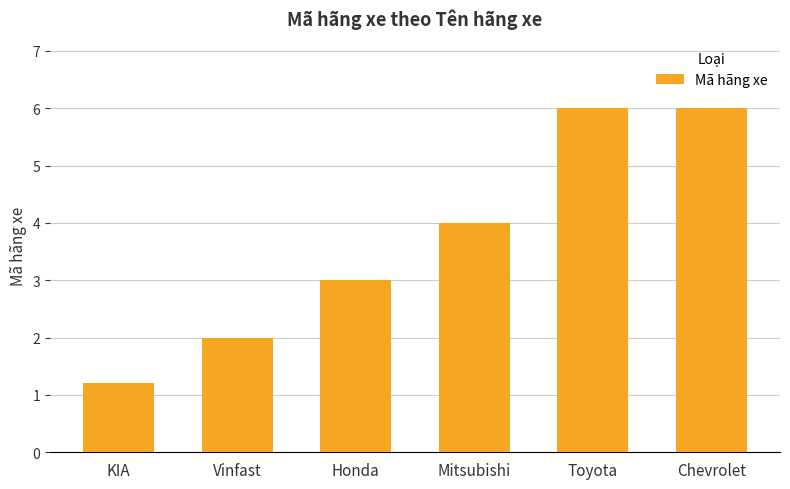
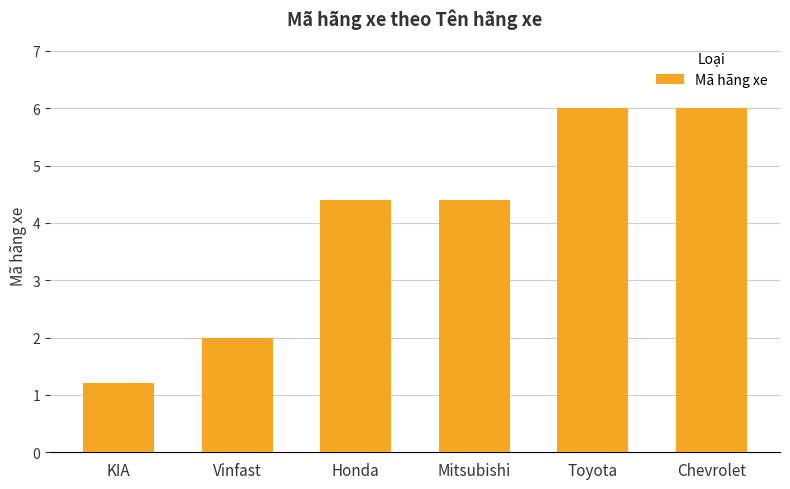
Honda: 3.0 -> 4.4
Mitsubishi: 4.0 -> 4.4
